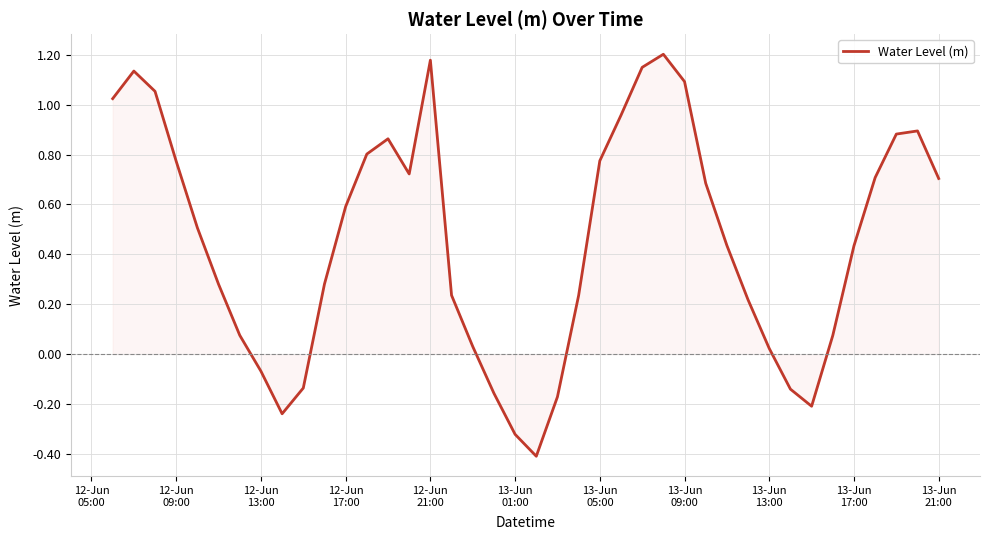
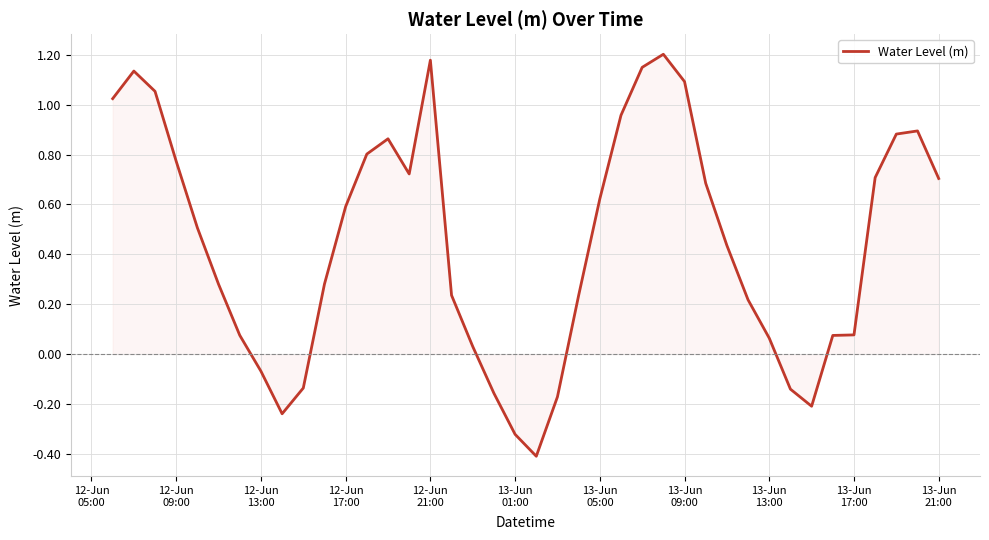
Water Level (m), 13-Jun 05:00: 0.78 -> 0.62
Water Level (m), 13-Jun 13:00: 0.02 -> 0.06
Water Level (m), 13-Jun 17:00: 0.43 -> 0.08
